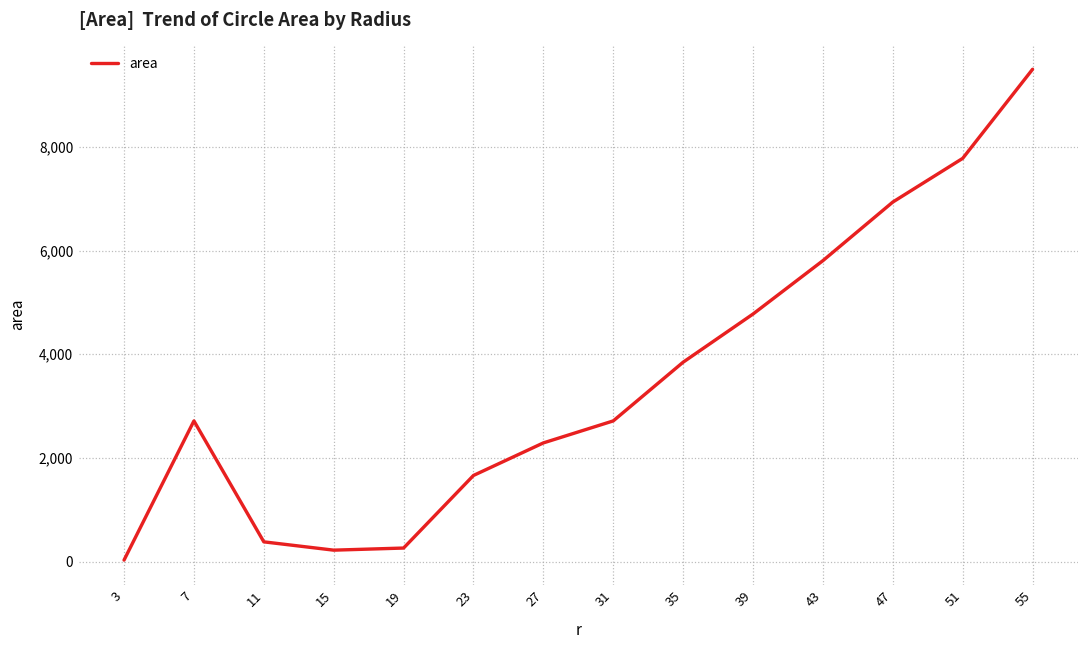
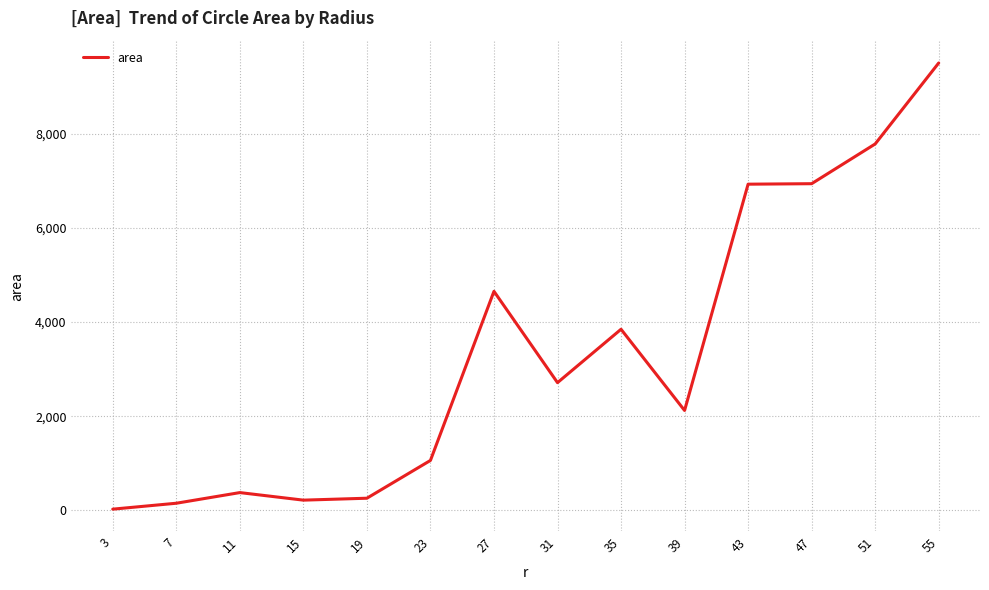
7: 2,700 -> 200
23: 1,700 -> 1,100
27: 2,300 -> 4,700
39: 4,800 -> 2,100
43: 5,800 -> 6,900
